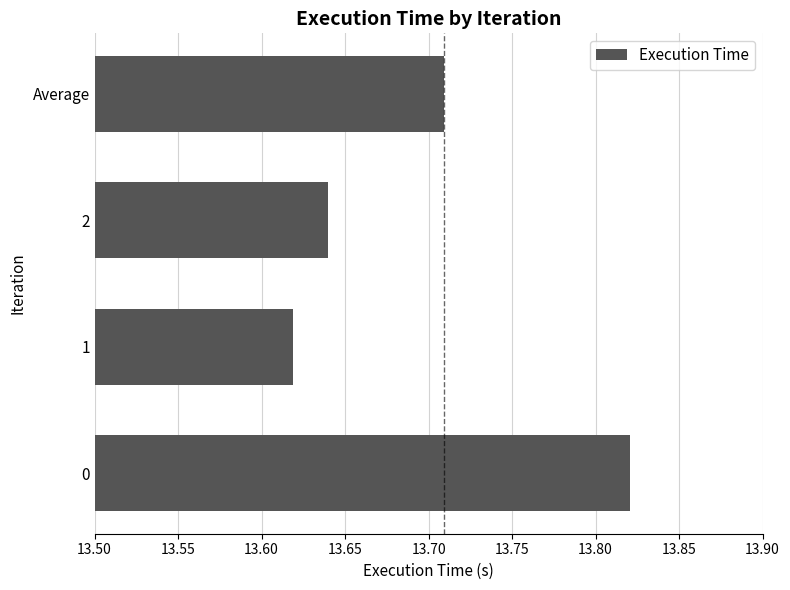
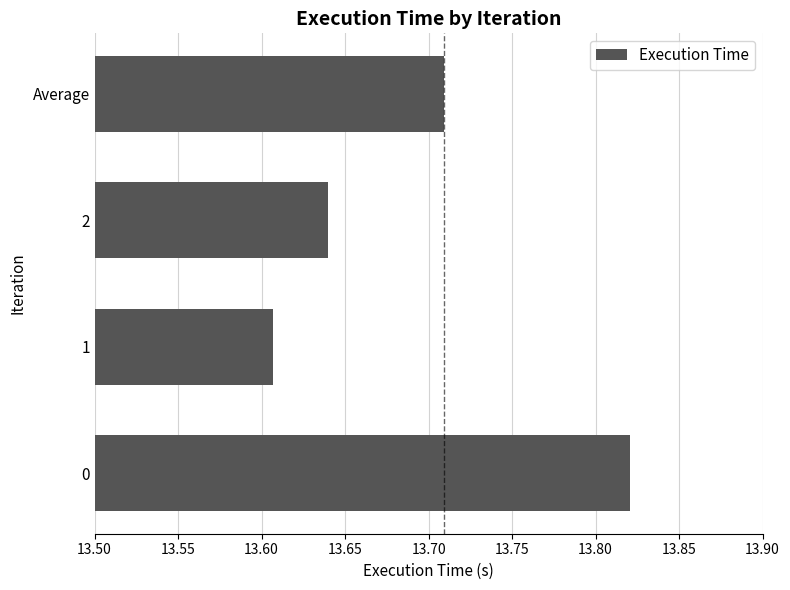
1: 13.619 -> 13.607
